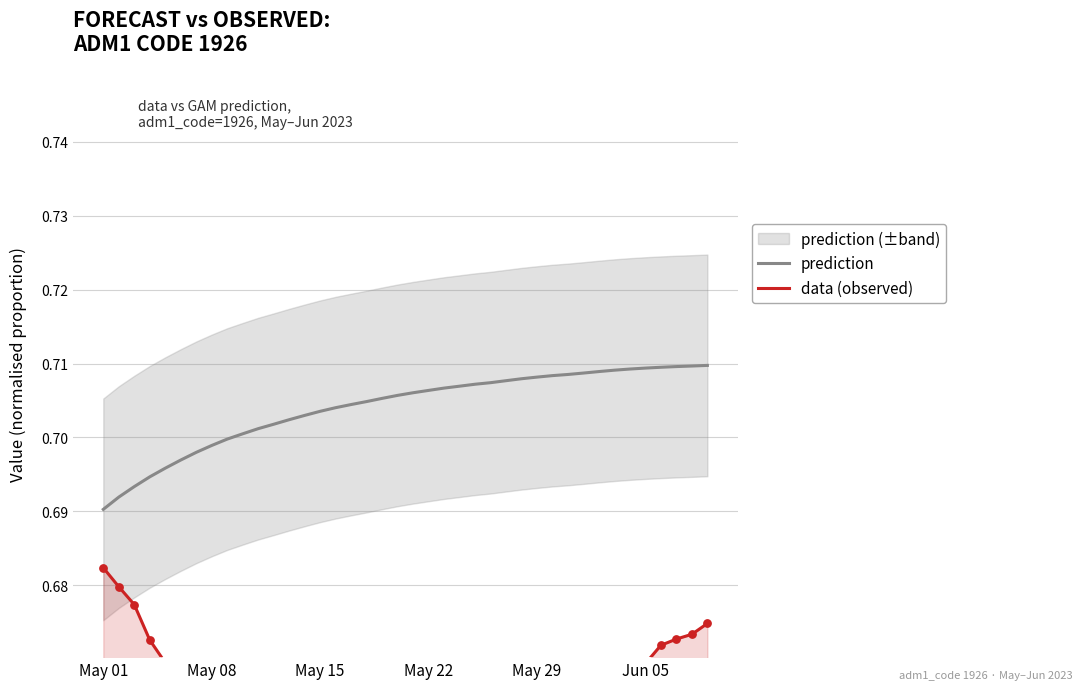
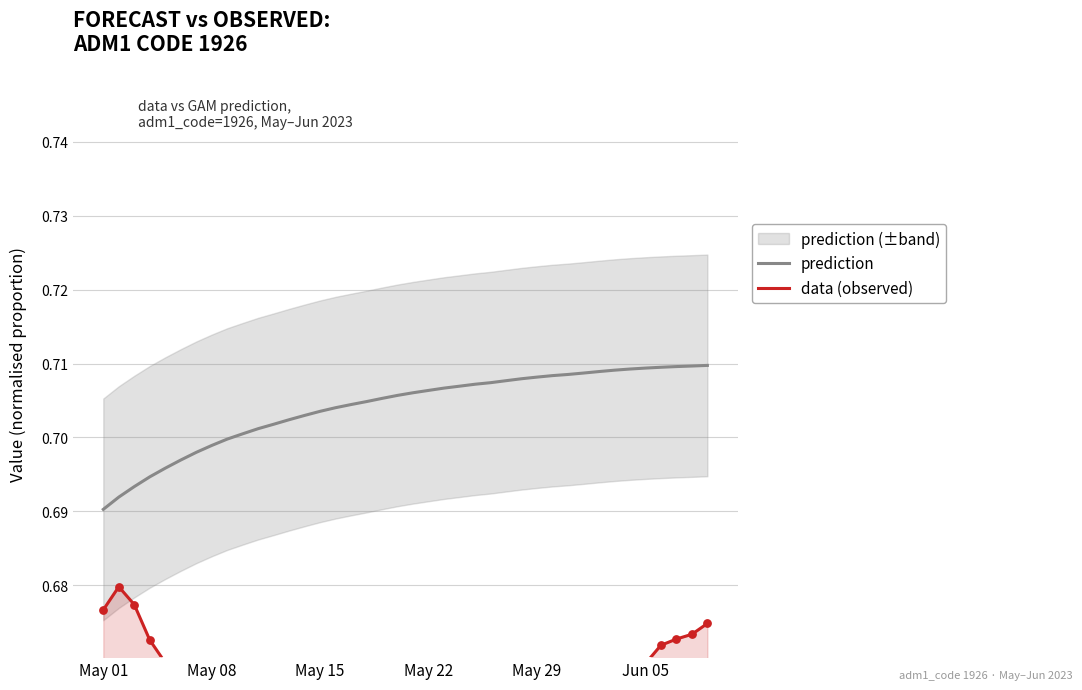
data (observed), May 01: 0.682 -> 0.677
